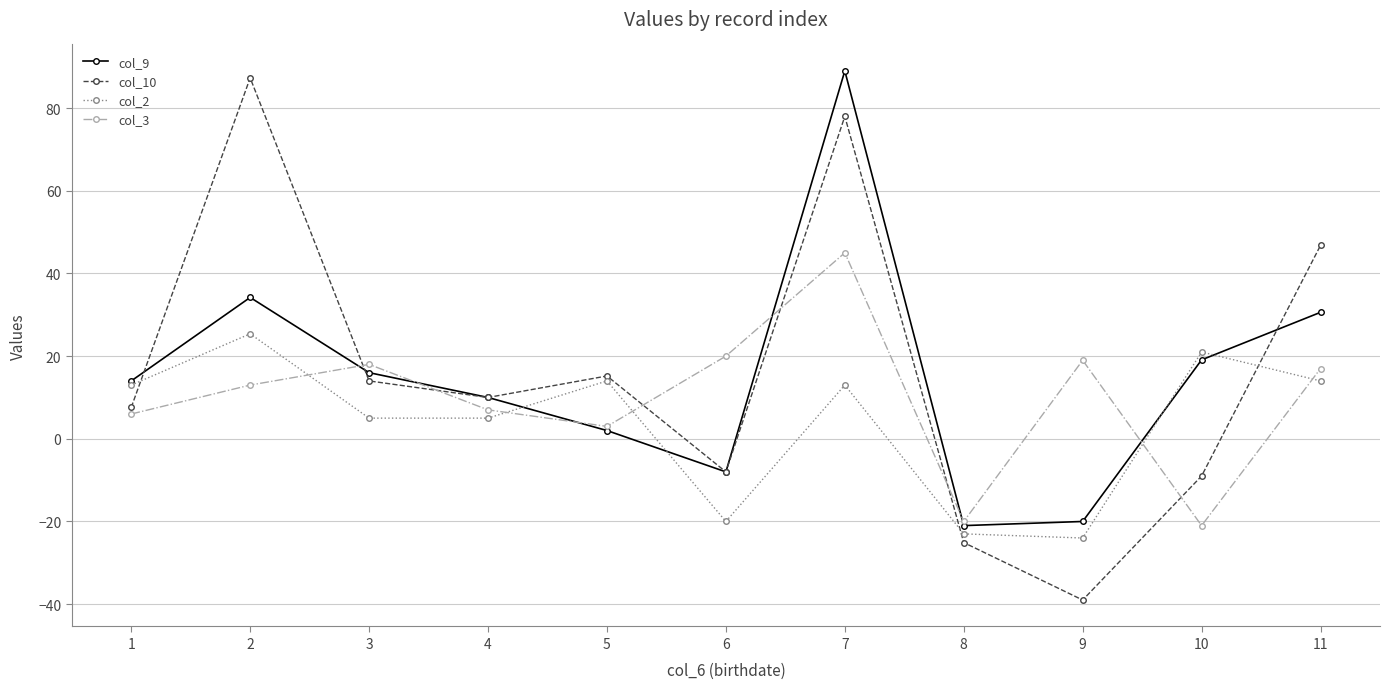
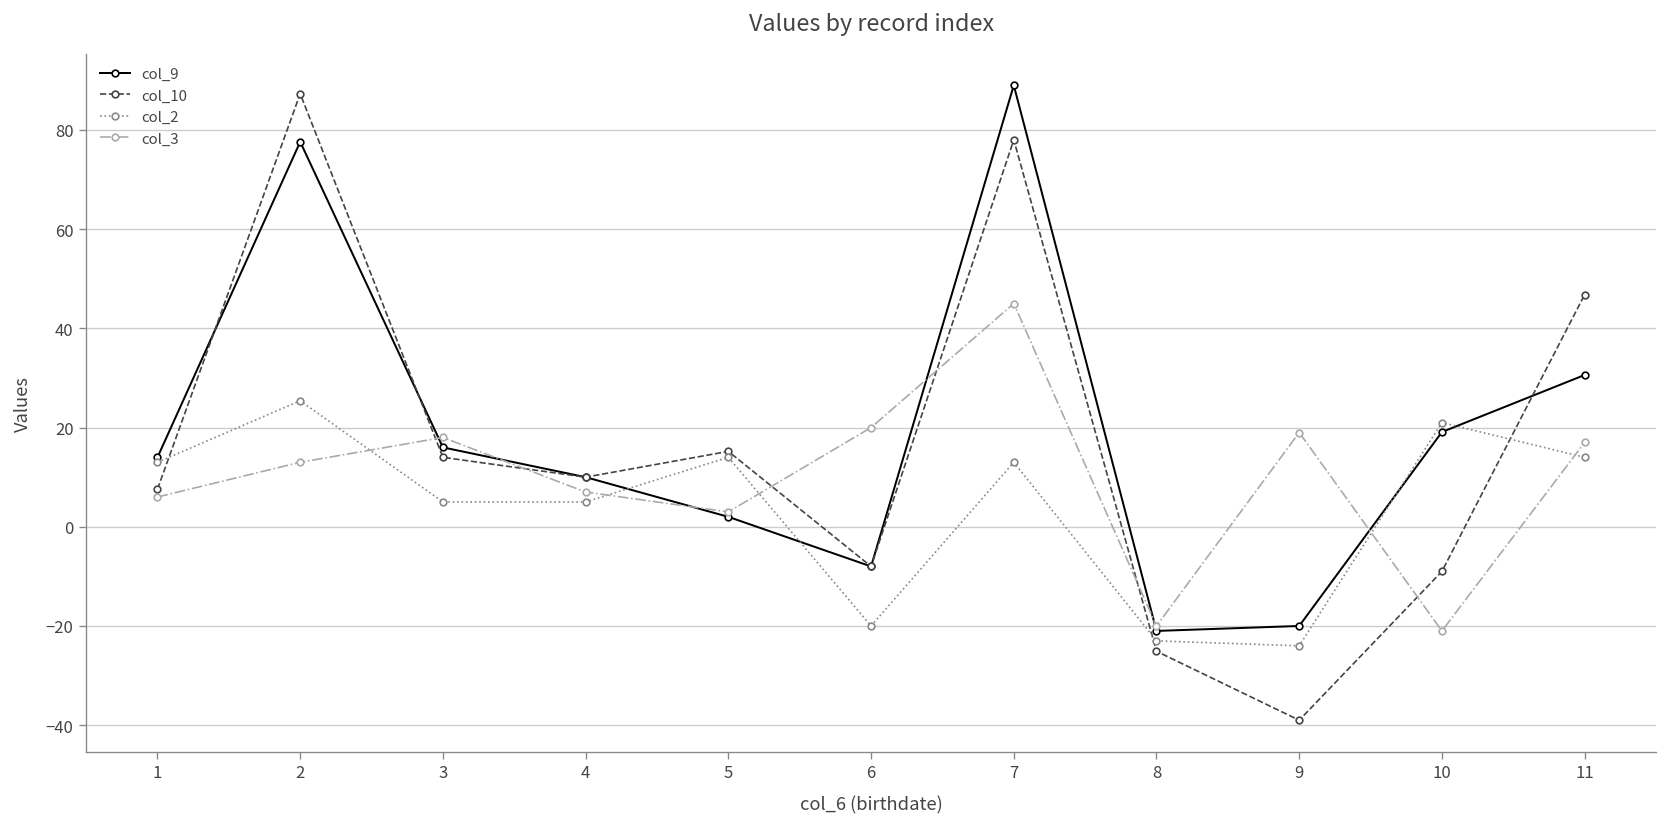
col_9, 2: 34 -> 78
